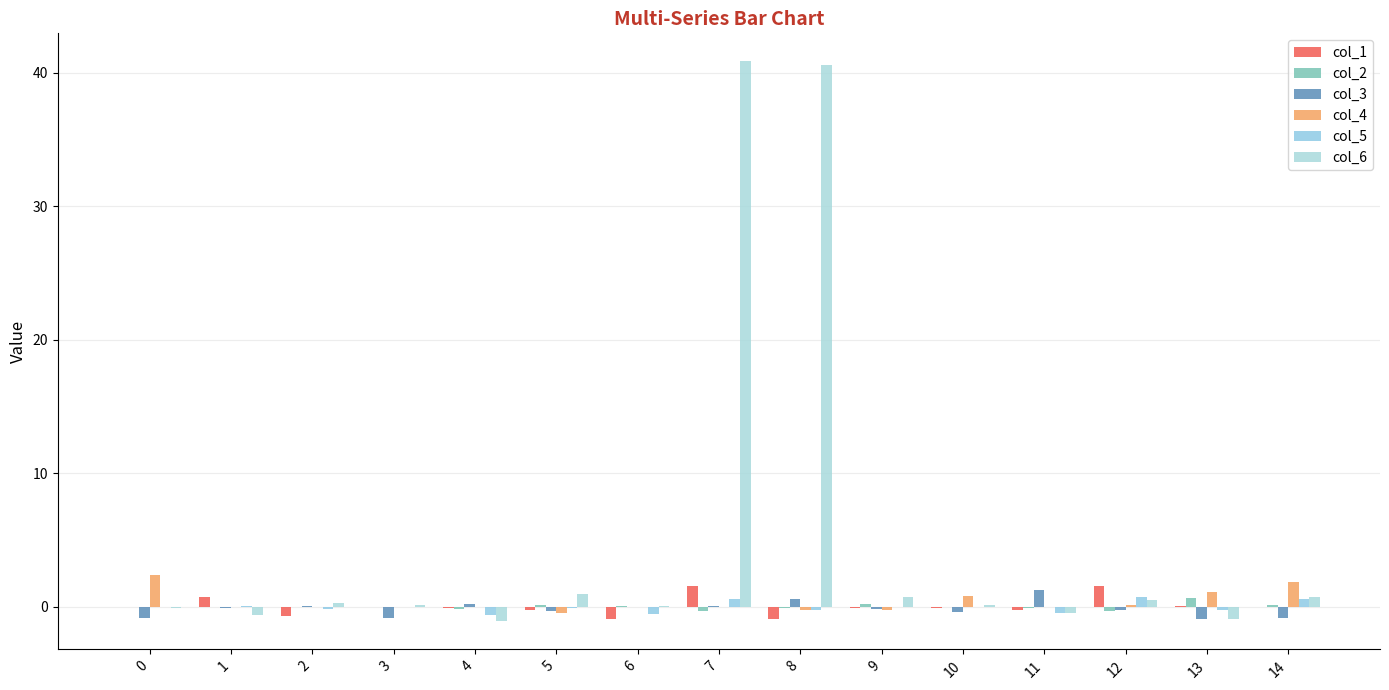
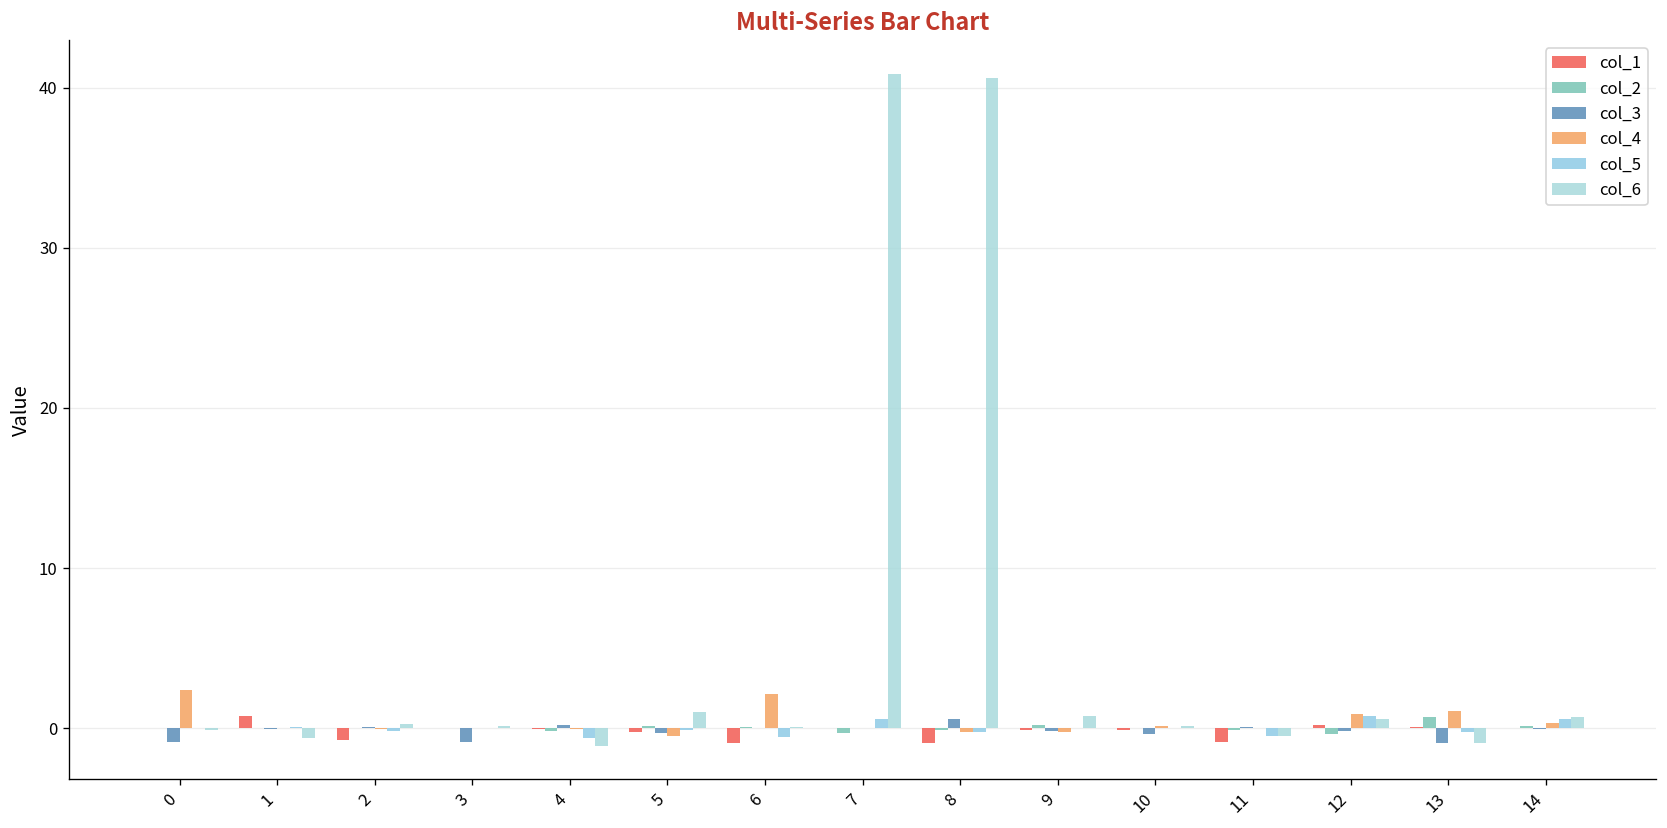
col_4, 6: 0.0 -> 2.1
col_1, 7: 1.6 -> 0.0
col_4, 10: 0.8 -> 0.2
col_1, 11: -0.2 -> -0.9
col_3, 11: 1.3 -> 0.1
col_1, 12: 1.6 -> 0.2
col_4, 12: 0.2 -> 0.9
col_3, 14: -0.8 -> 0.0
col_4, 14: 1.9 -> 0.3
